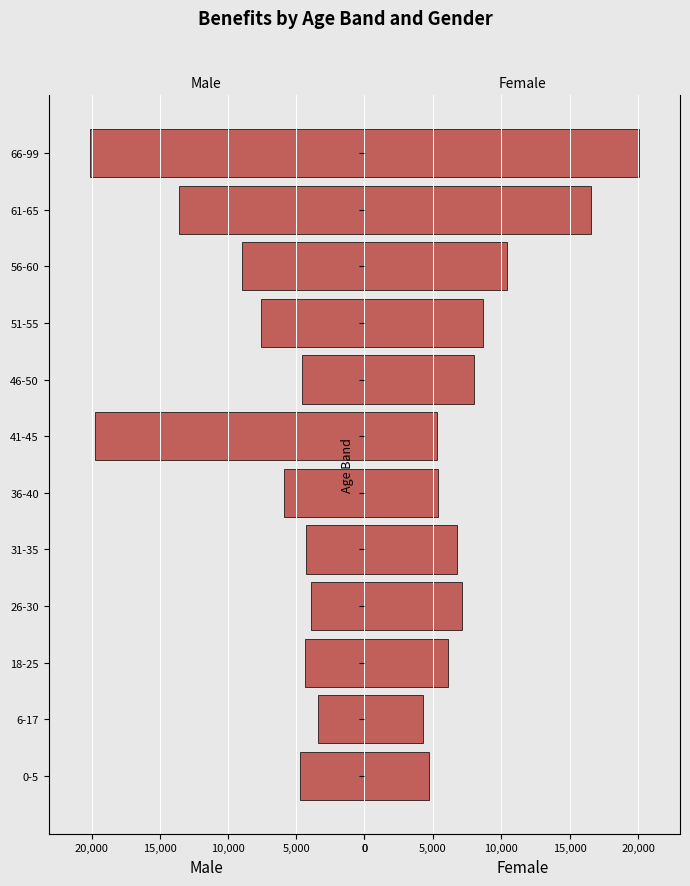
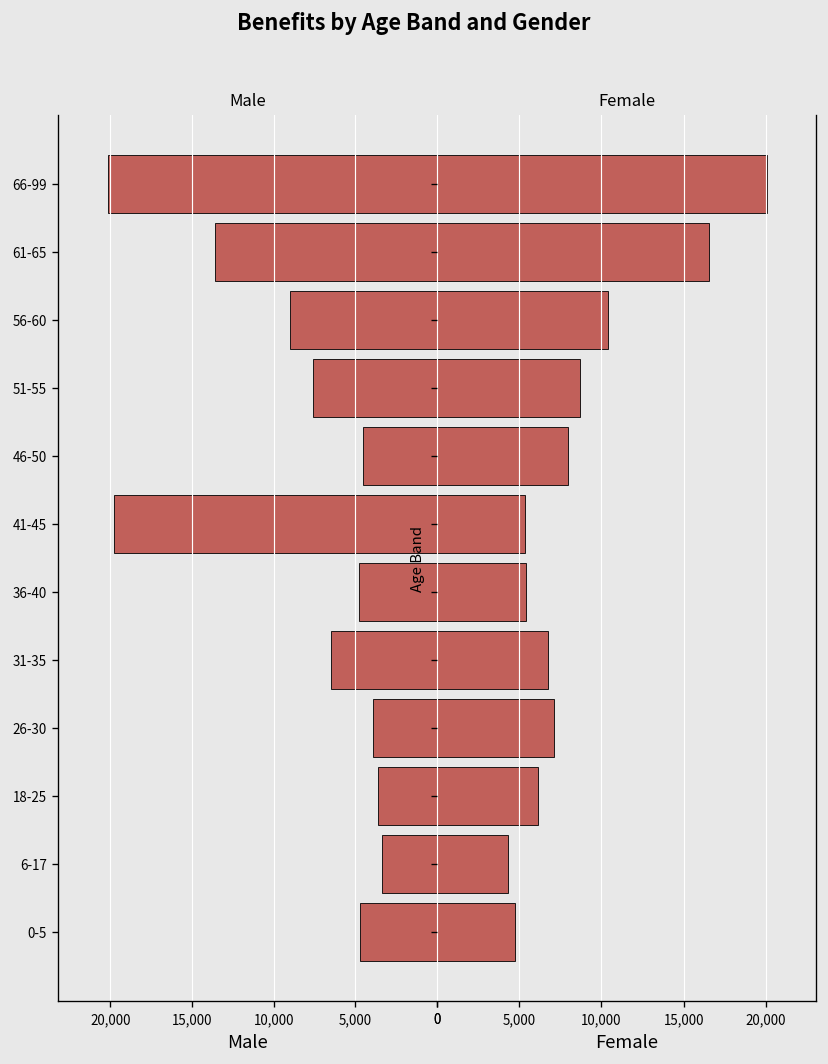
Male, 36-40: 5,900 -> 4,800
Male, 31-35: 4,300 -> 6,500
Male, 18-25: 4,400 -> 3,600
